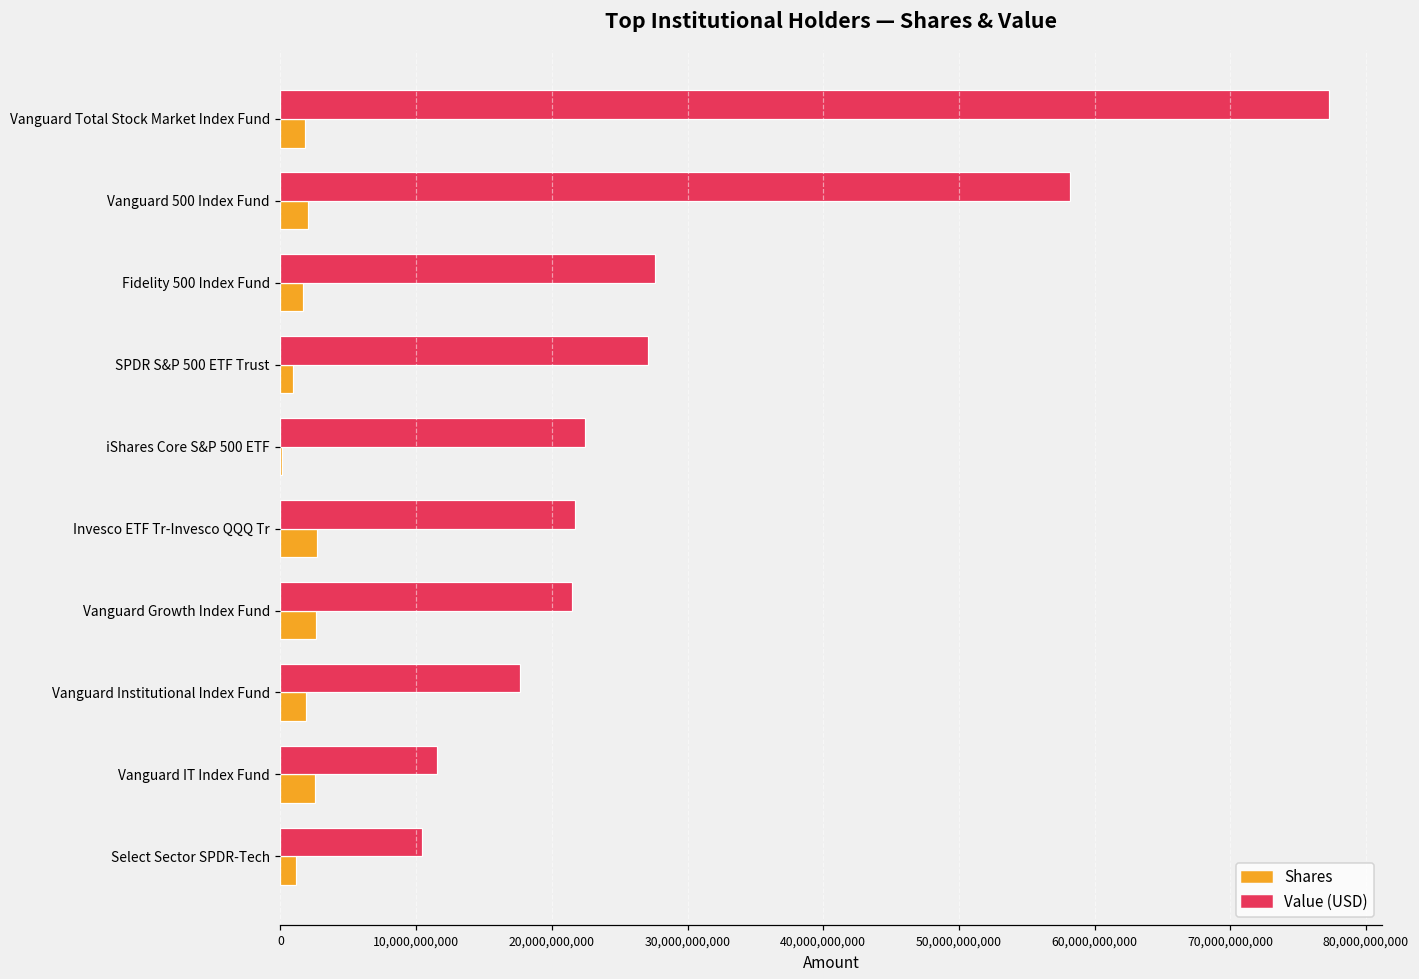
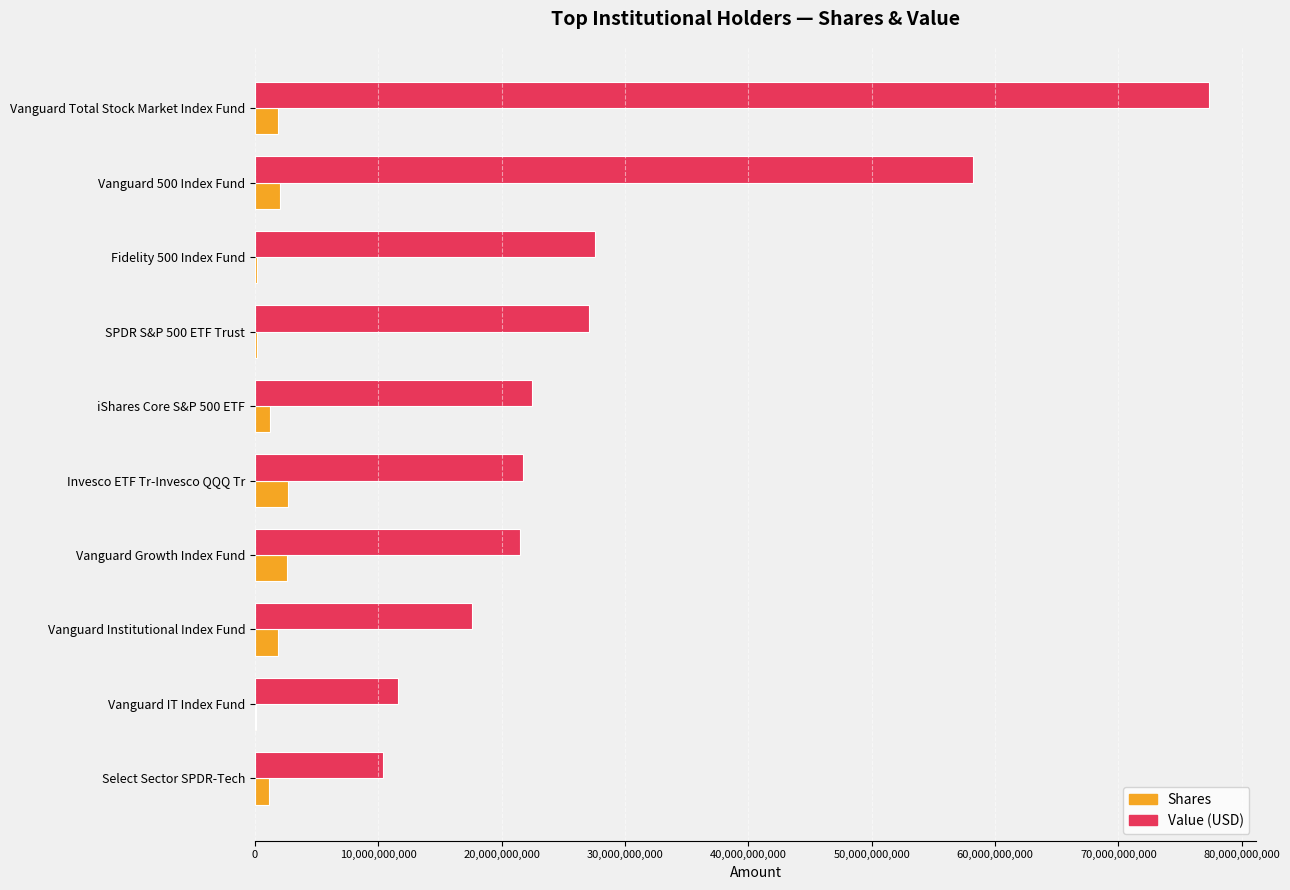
Shares, Fidelity 500 Index Fund: 1,700,000,000 -> 200,000,000
Shares, SPDR S&P 500 ETF Trust: 900,000,000 -> 200,000,000
Shares, iShares Core S&P 500 ETF: 100,000,000 -> 1,200,000,000
Shares, Vanguard IT Index Fund: 2,500,000,000 -> 100,000,000
